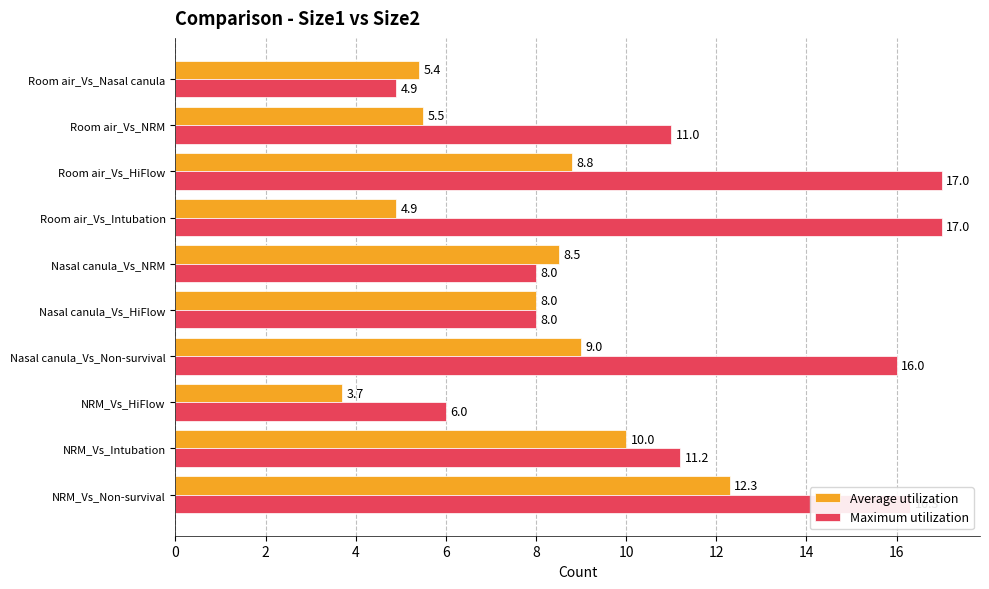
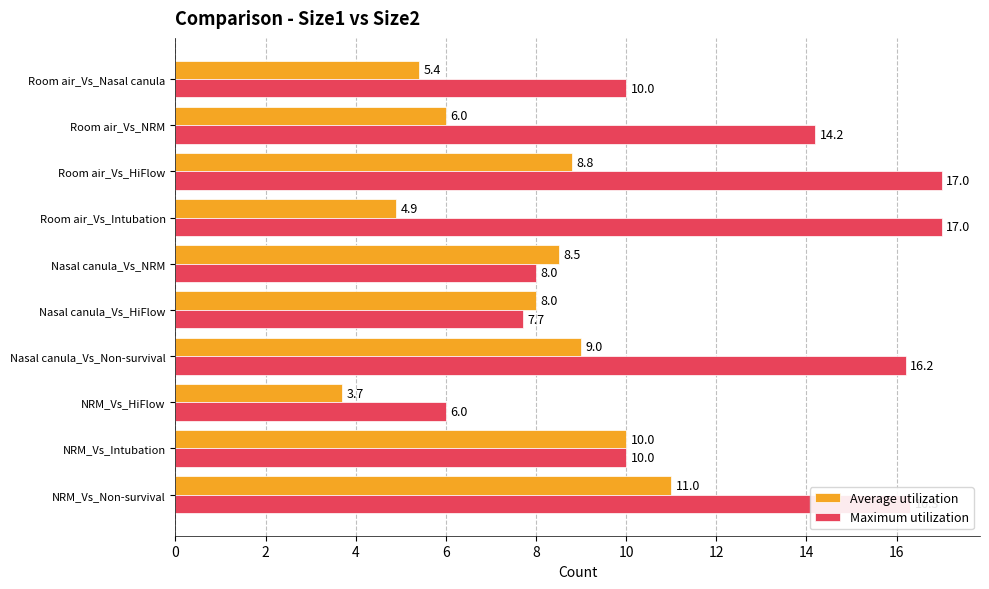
Maximum utilization, Room air_Vs_Nasal canula: 4.9 -> 10.0
Average utilization, Room air_Vs_NRM: 5.5 -> 6.0
Maximum utilization, Room air_Vs_NRM: 11.0 -> 14.2
Maximum utilization, Nasal canula_Vs_HiFlow: 8.0 -> 7.7
Maximum utilization, Nasal canula_Vs_Non-survival: 16.0 -> 16.2
Maximum utilization, NRM_Vs_Intubation: 11.2 -> 10.0
Average utilization, NRM_Vs_Non-survival: 12.3 -> 11.0
